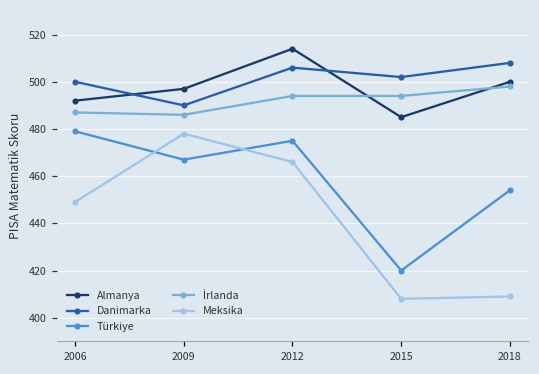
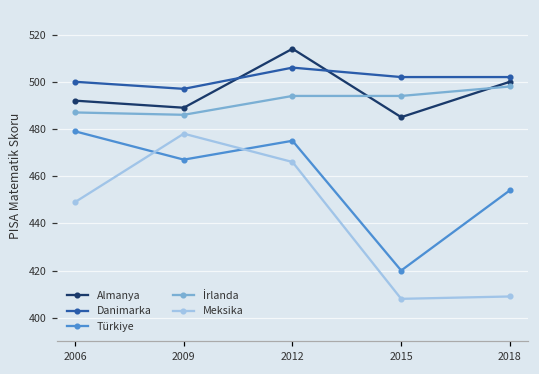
Almanya, 2009: 497 -> 489
Danimarka, 2009: 490 -> 497
Danimarka, 2018: 508 -> 502
